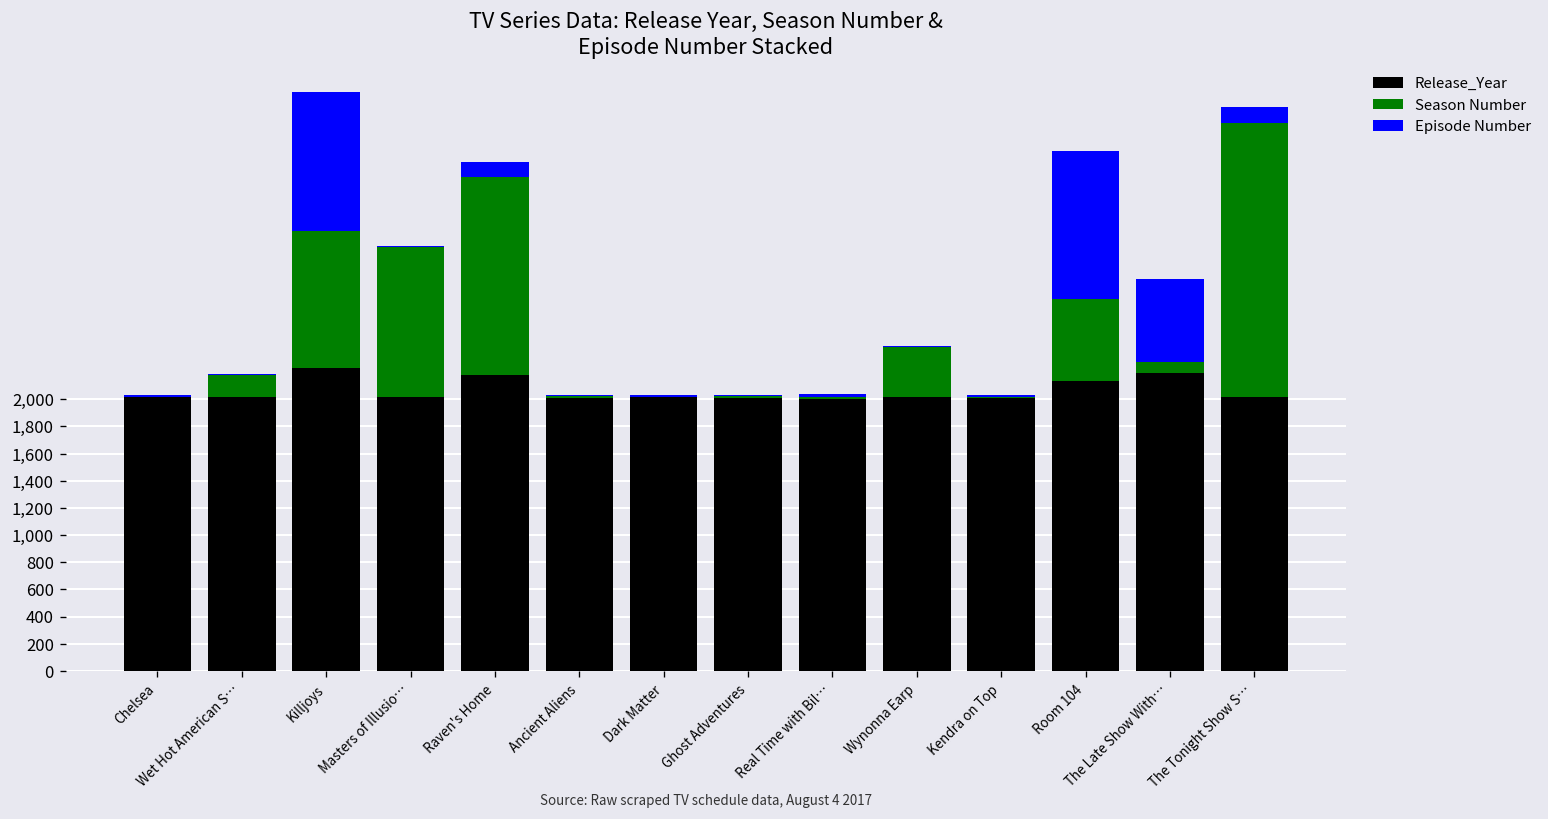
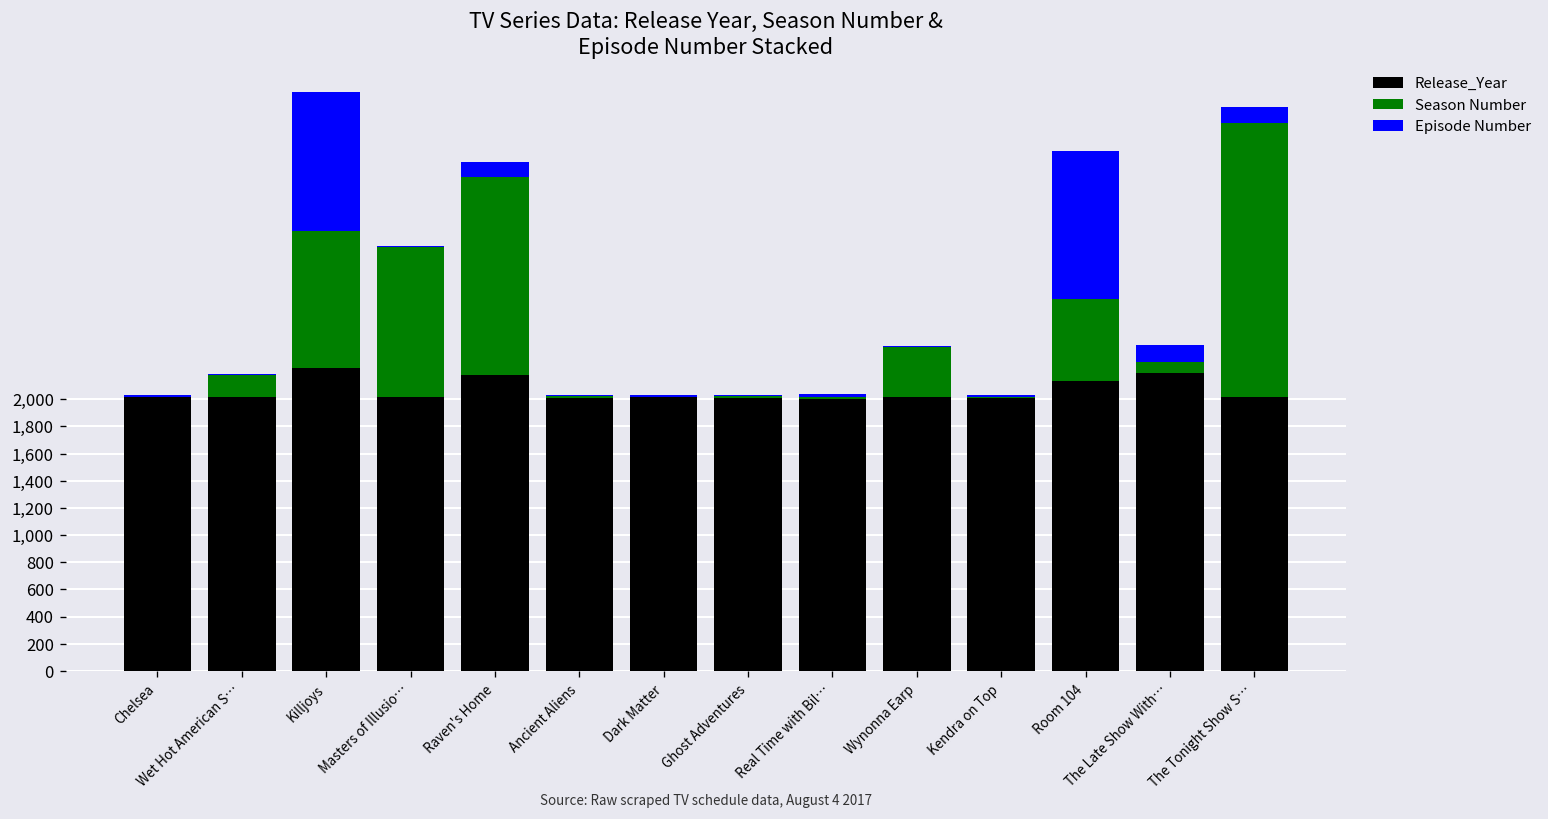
Episode Number, The Late Show With…: 610 -> 130
